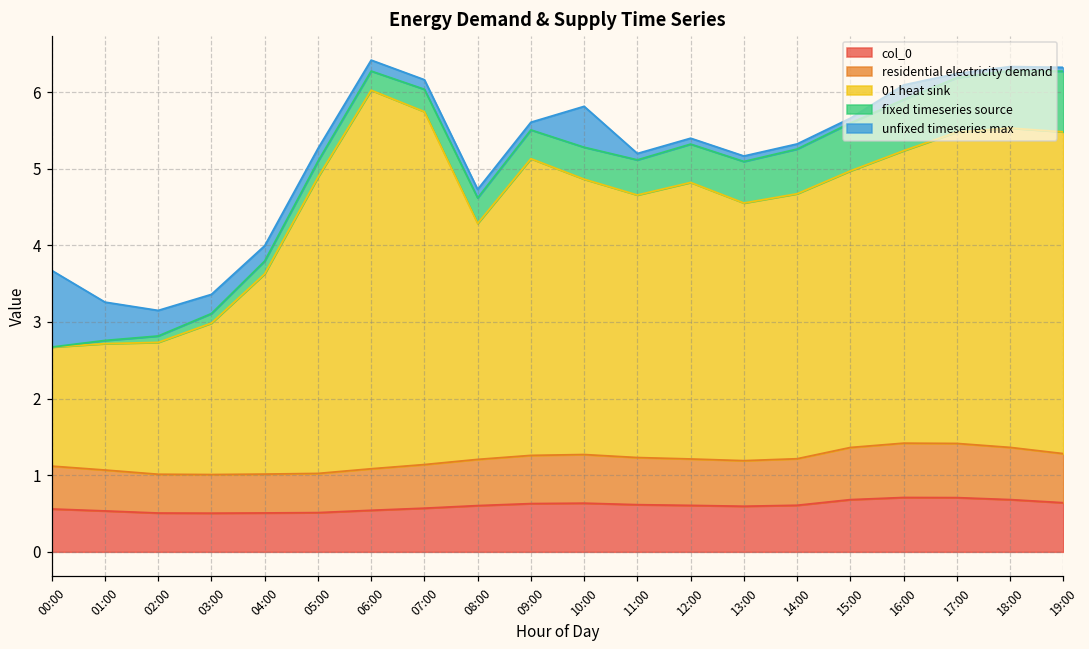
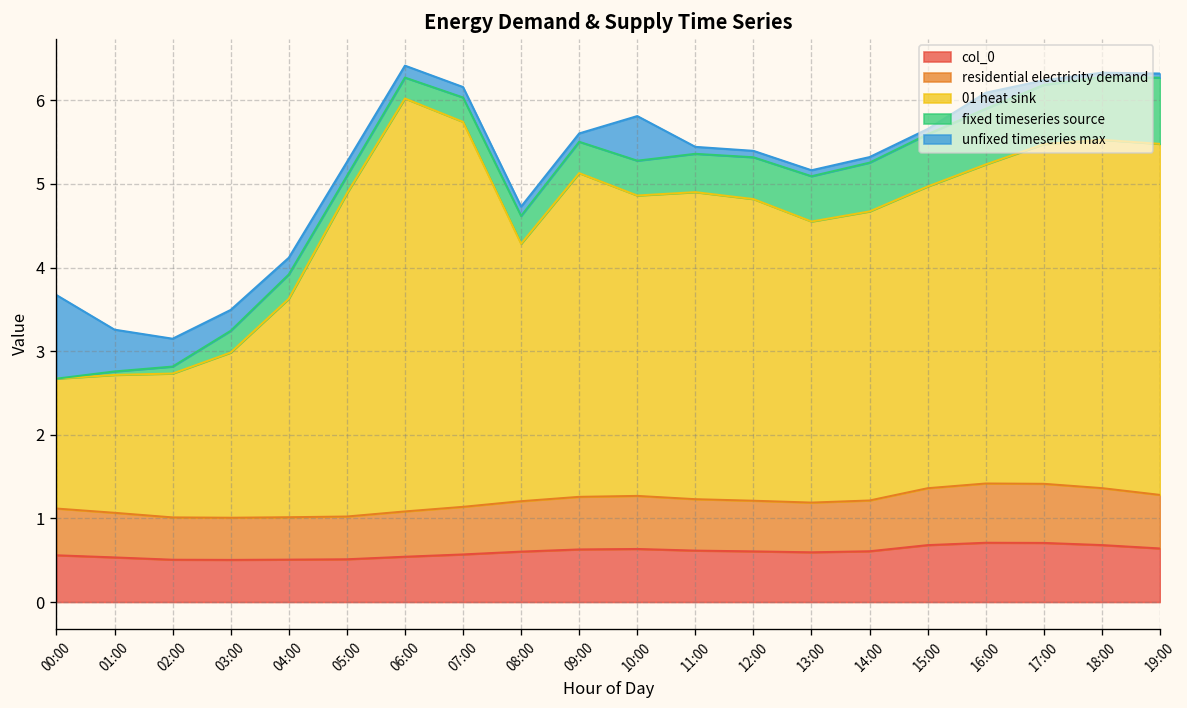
fixed timeseries source, 03:00: 0.1 -> 0.3
fixed timeseries source, 04:00: 0.2 -> 0.3
01 heat sink, 11:00: 3.4 -> 3.7
